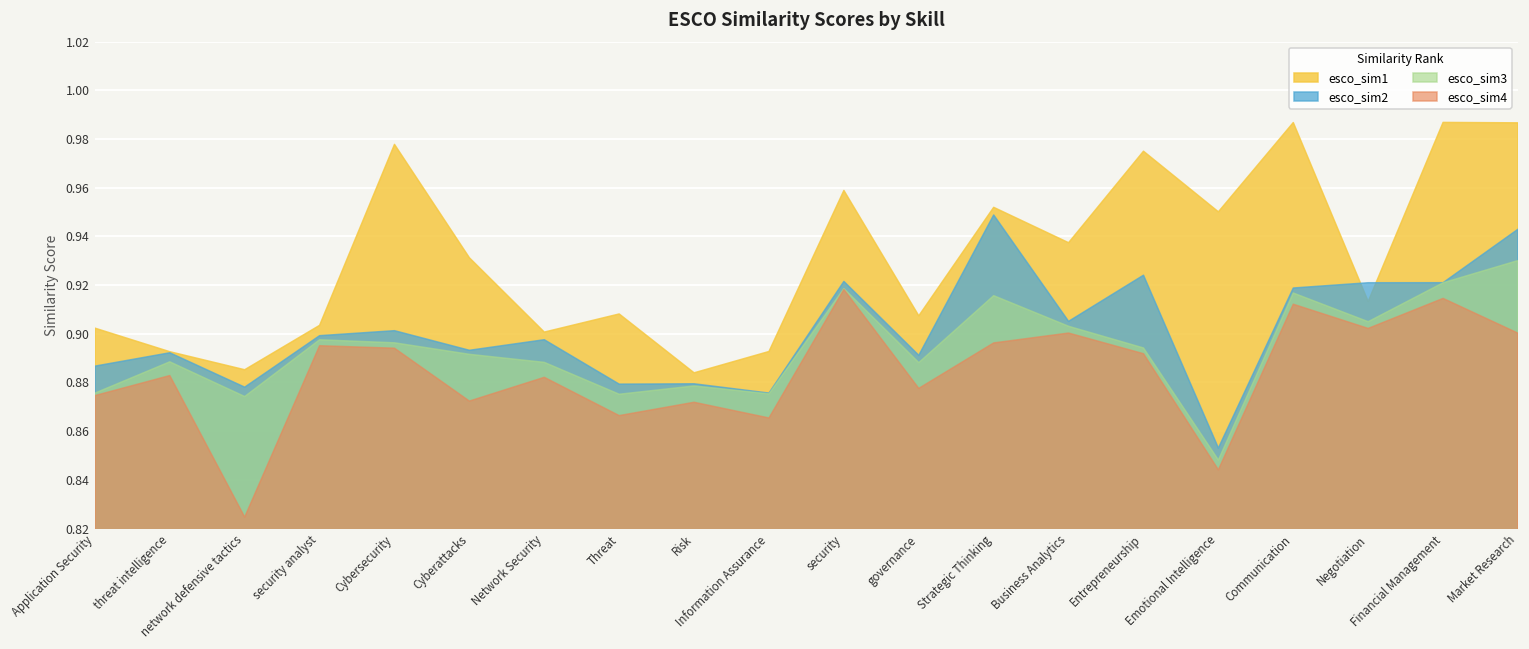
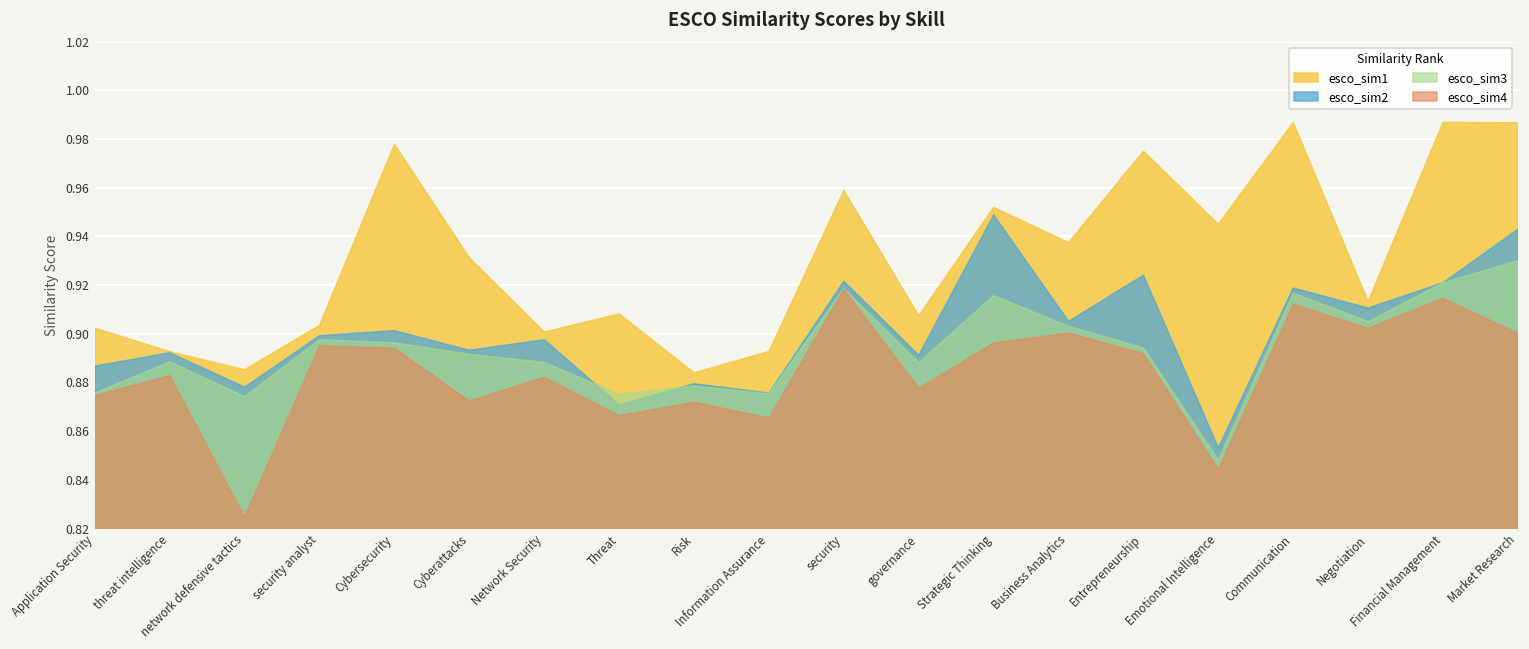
esco_sim2, Threat: 0.879 -> 0.871
esco_sim1, Emotional Intelligence: 0.950 -> 0.945
esco_sim2, Negotiation: 0.921 -> 0.911
